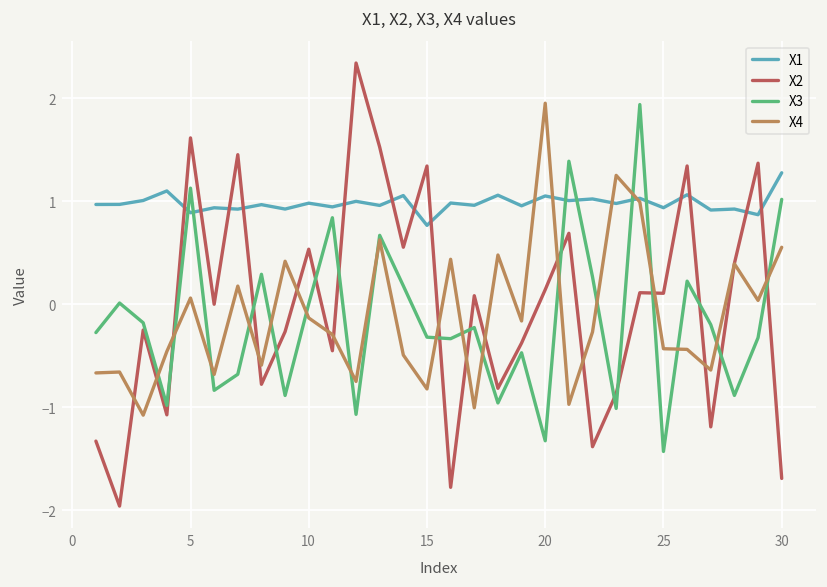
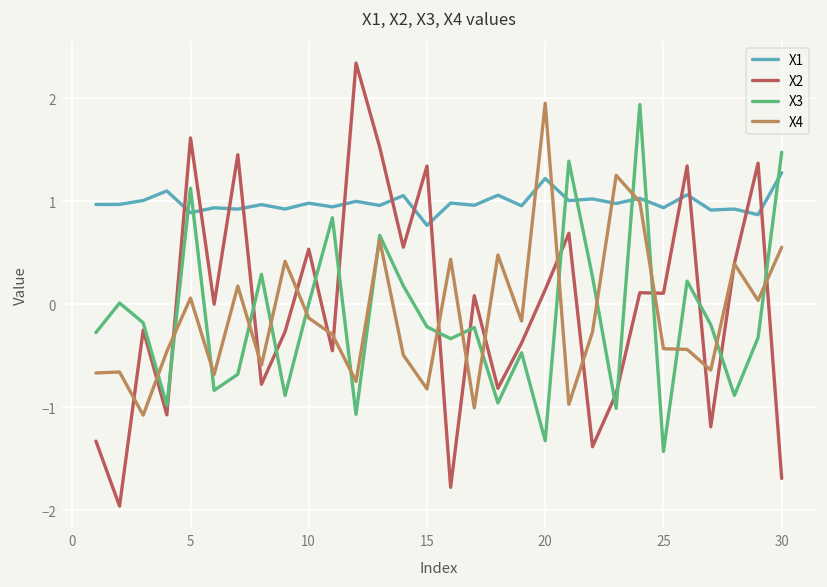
X3, 15: -0.3 -> -0.2
X1, 20: 1.1 -> 1.2
X3, 30: 1.0 -> 1.5
